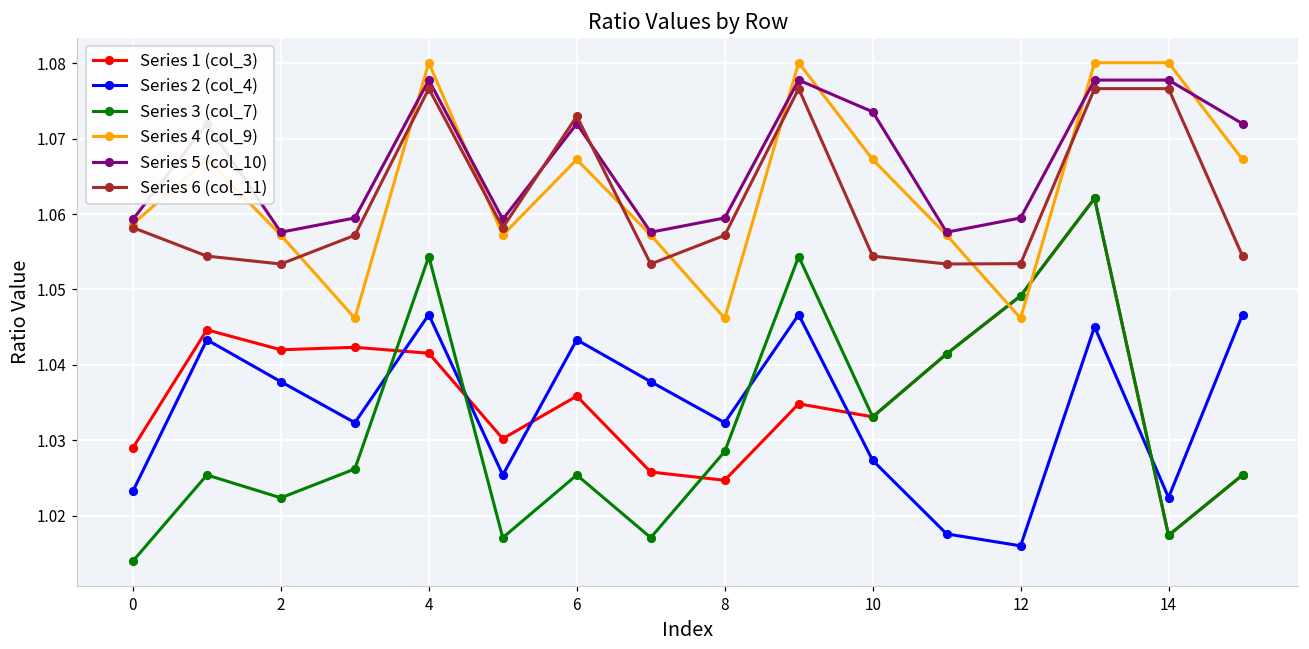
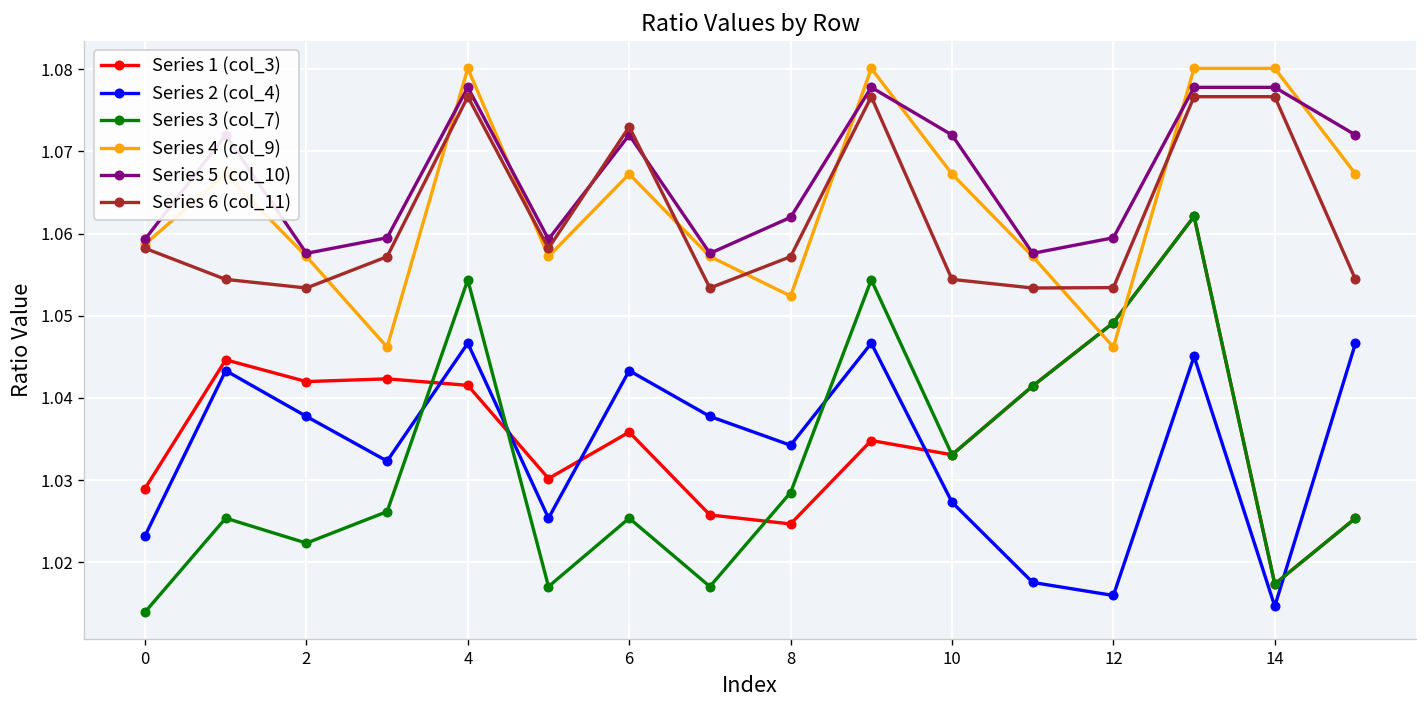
Series 2 (col_4), 8: 1.032 -> 1.034
Series 4 (col_9), 8: 1.046 -> 1.052
Series 5 (col_10), 8: 1.059 -> 1.062
Series 5 (col_10), 10: 1.074 -> 1.072
Series 2 (col_4), 14: 1.022 -> 1.015
